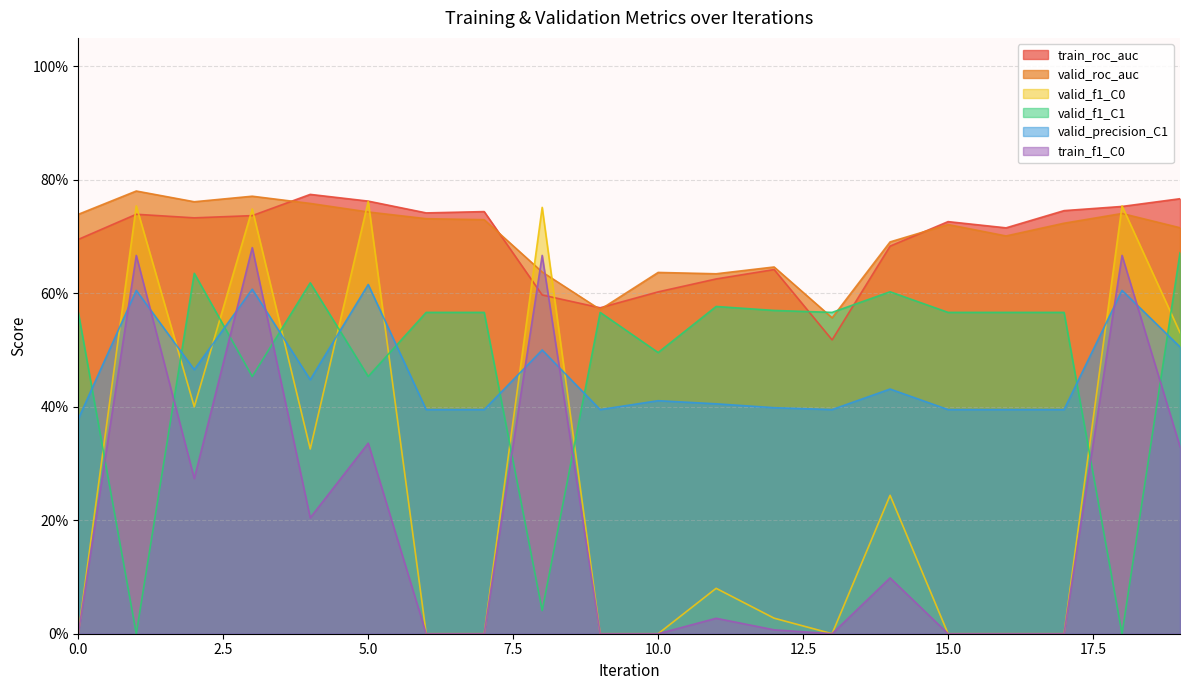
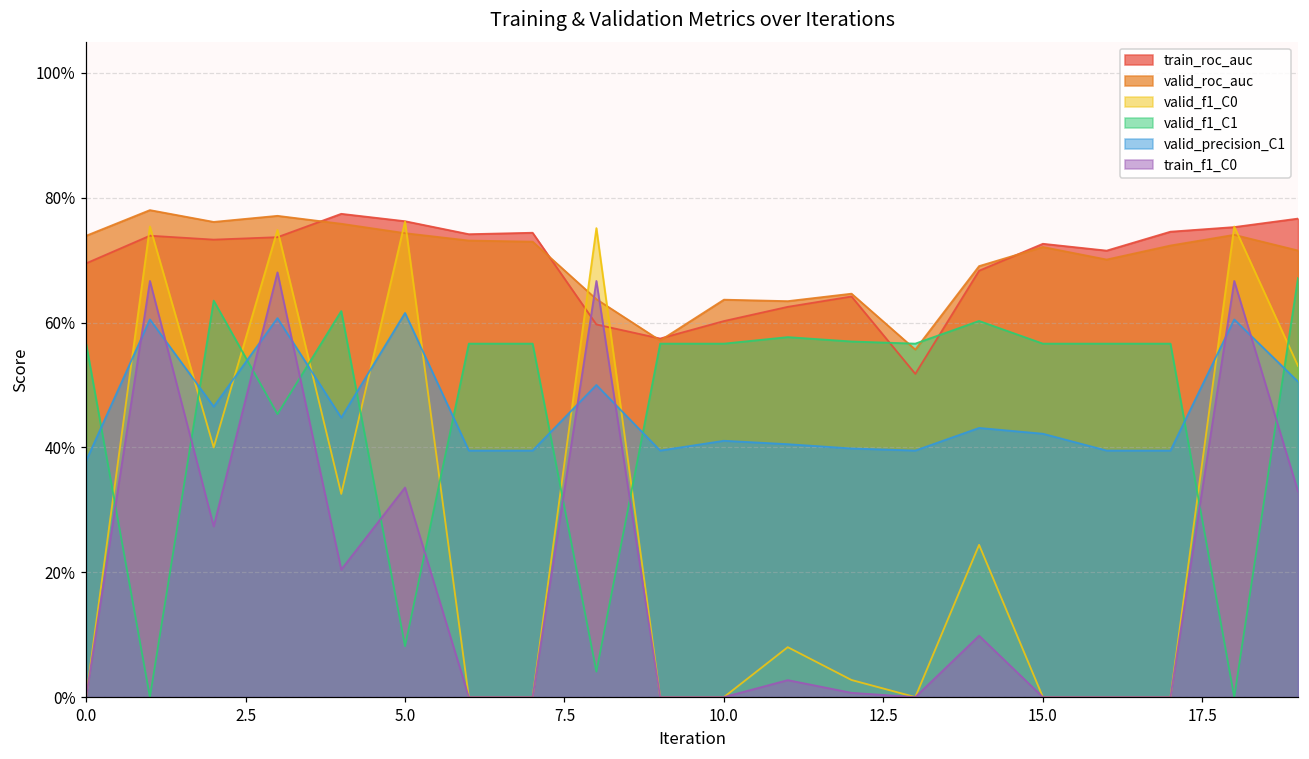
valid_f1_C1, 5.0: 45% -> 8%
valid_f1_C1, 10.0: 50% -> 57%
valid_precision_C1, 15.0: 39% -> 42%
